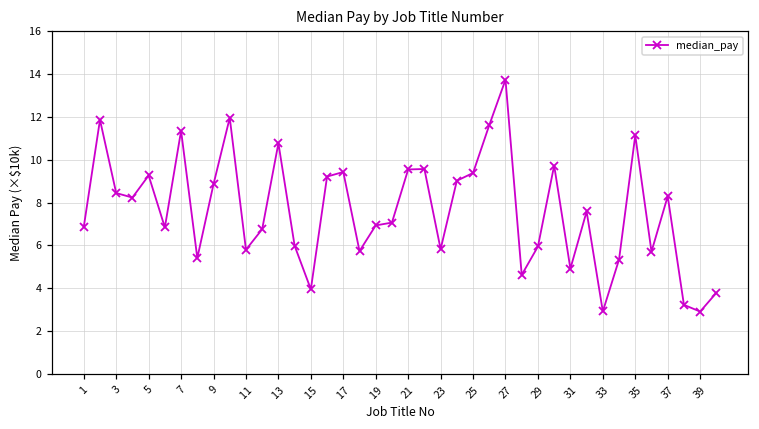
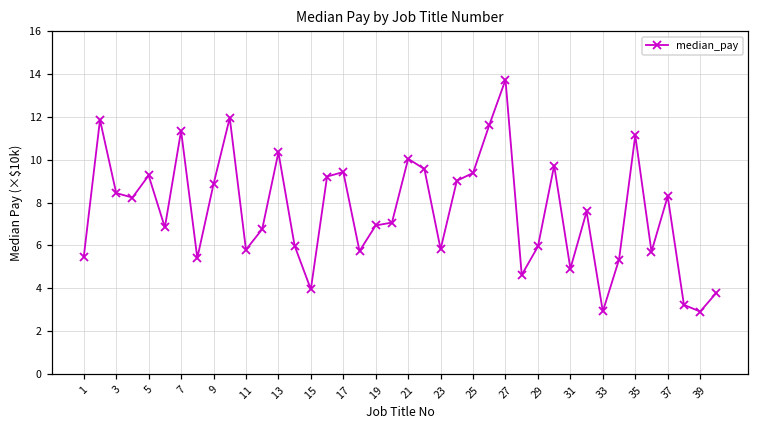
1: 6.9 -> 5.5
13: 10.8 -> 10.3
21: 9.5 -> 10.0
